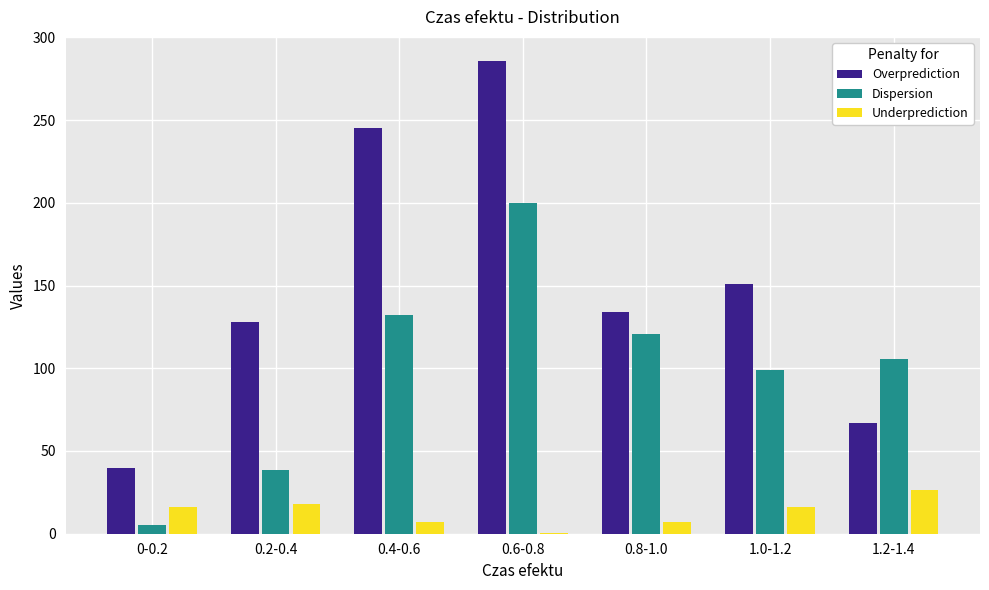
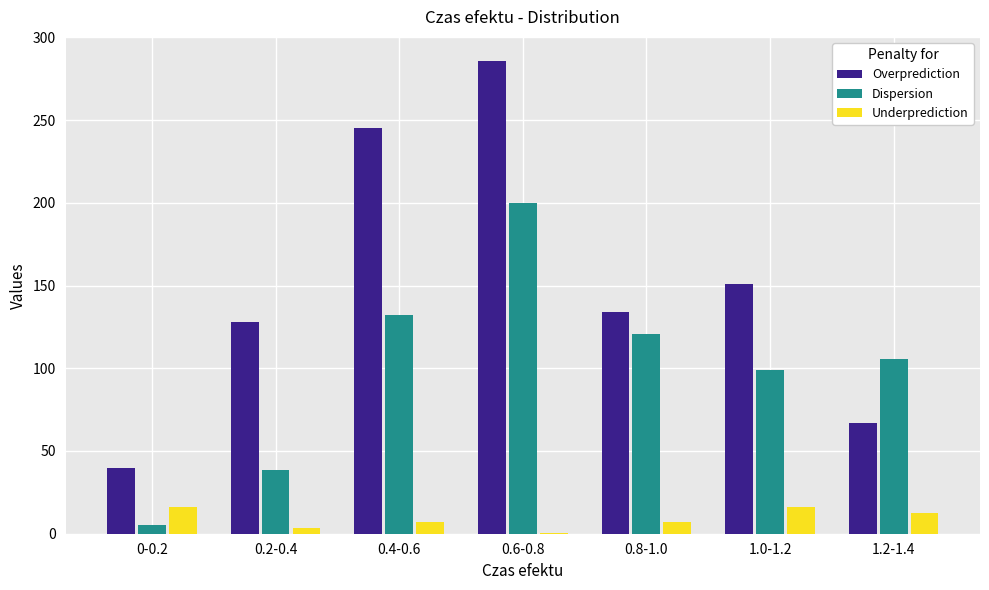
Underprediction, 0.2-0.4: 18 -> 3
Underprediction, 1.2-1.4: 26 -> 12
